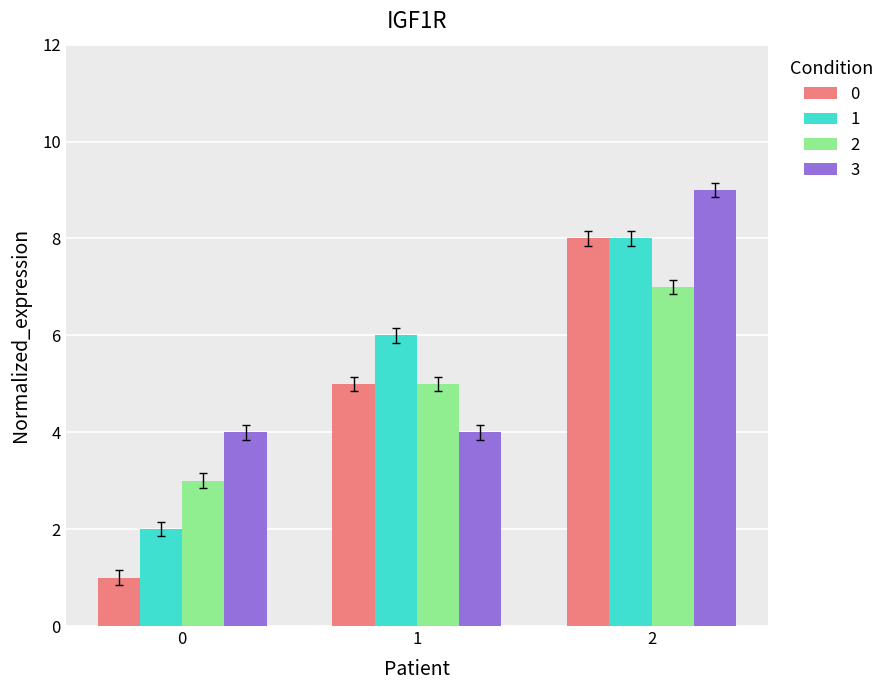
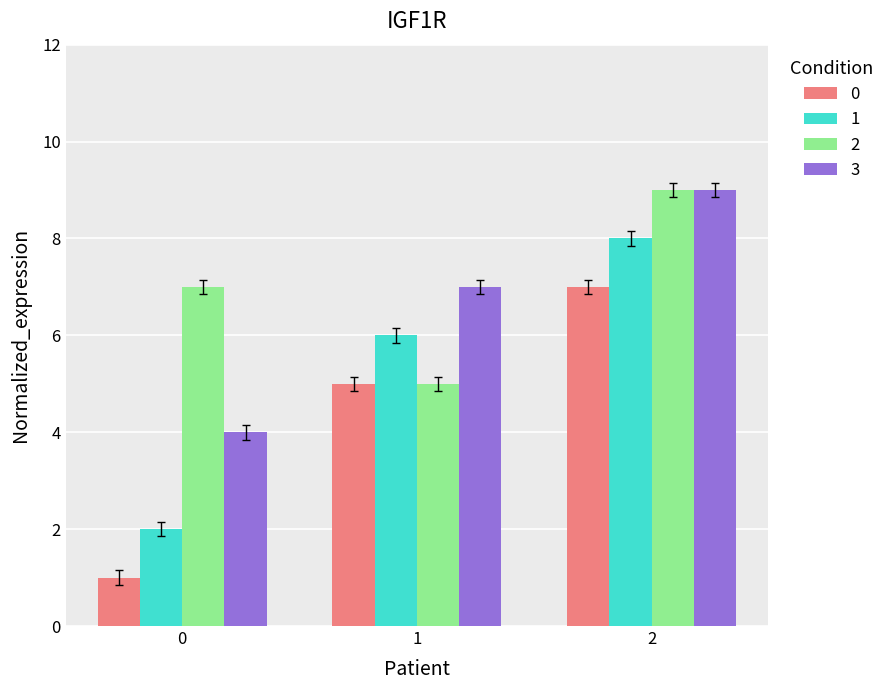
2, 0: 3 -> 7
3, 1: 4 -> 7
0, 2: 8 -> 7
2, 2: 7 -> 9
